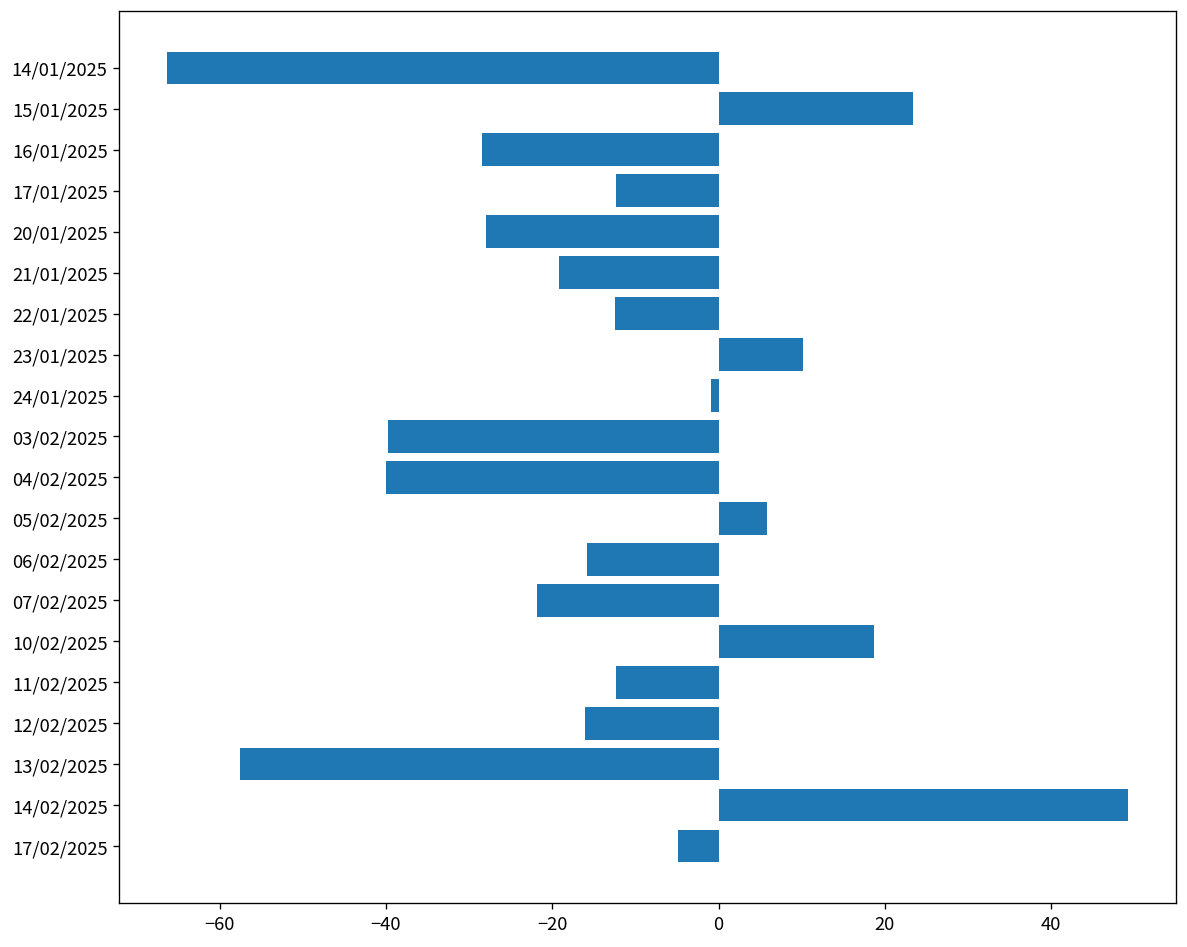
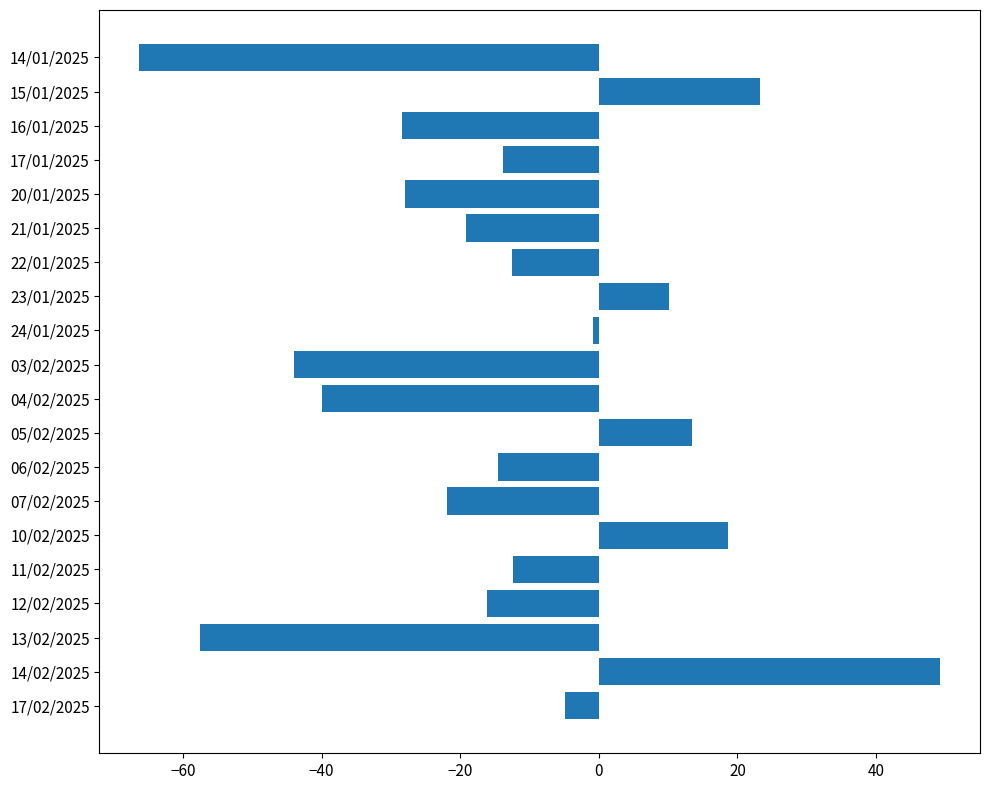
17/01/2025: -12 -> -14
03/02/2025: -40 -> -44
05/02/2025: 6 -> 13
06/02/2025: -16 -> -15
